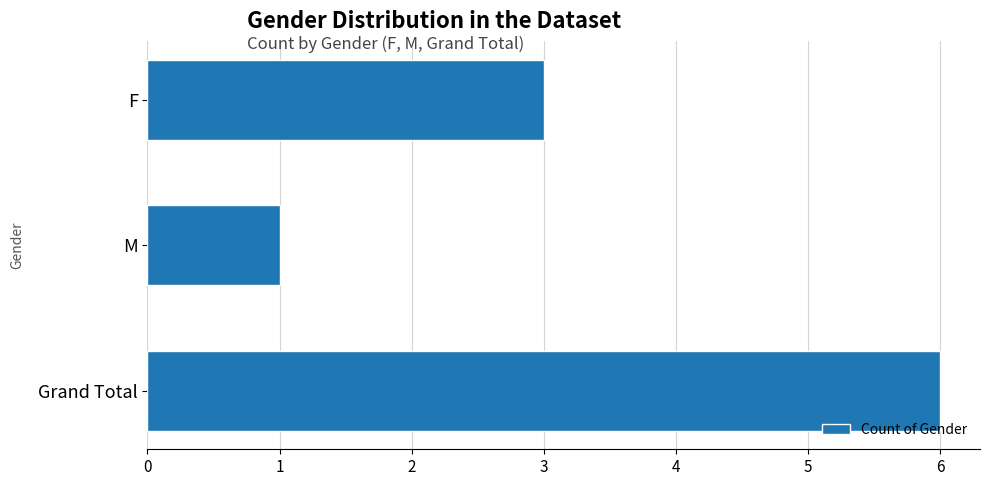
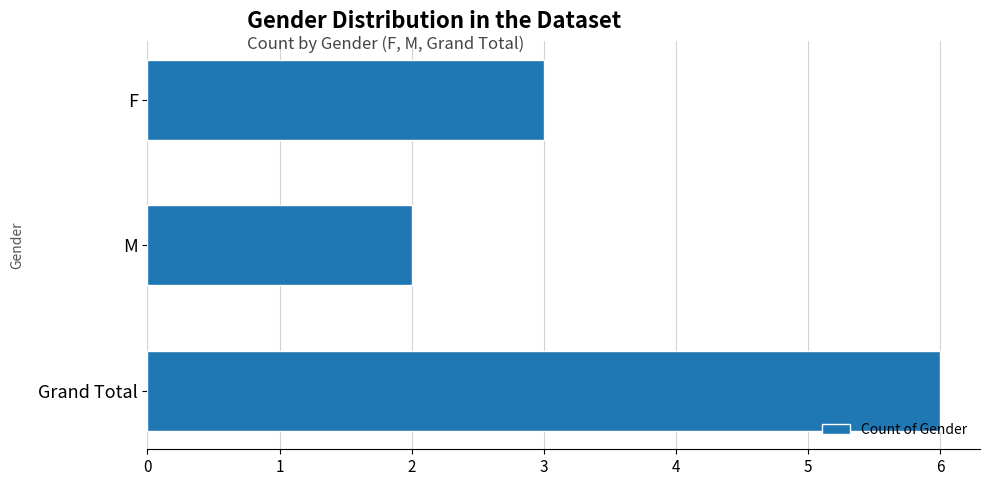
M: 1 -> 2
